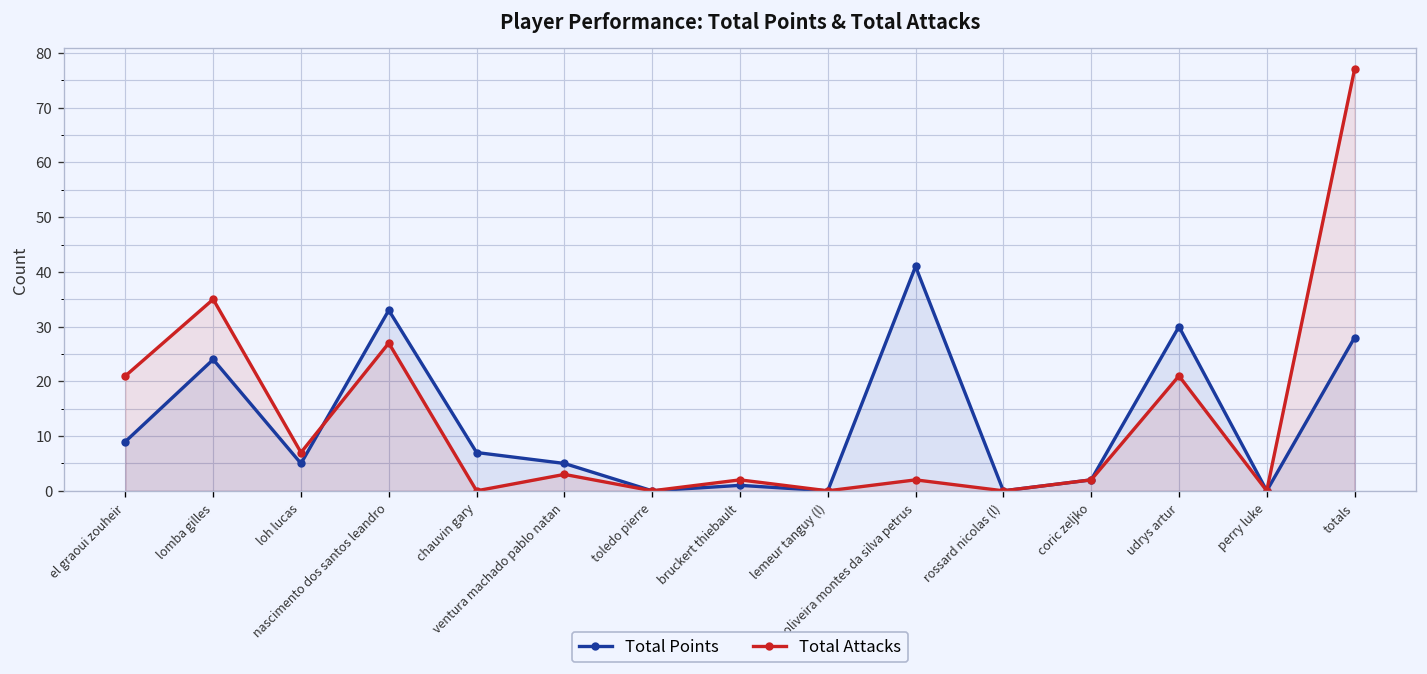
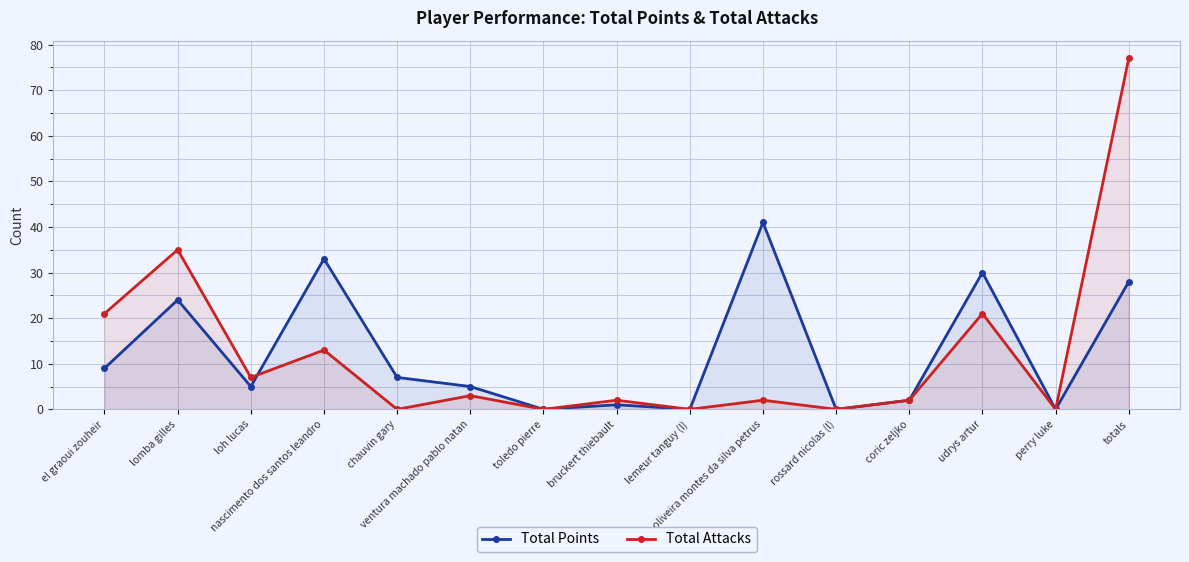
Total Attacks, nascimento dos santos leandro: 27 -> 13
